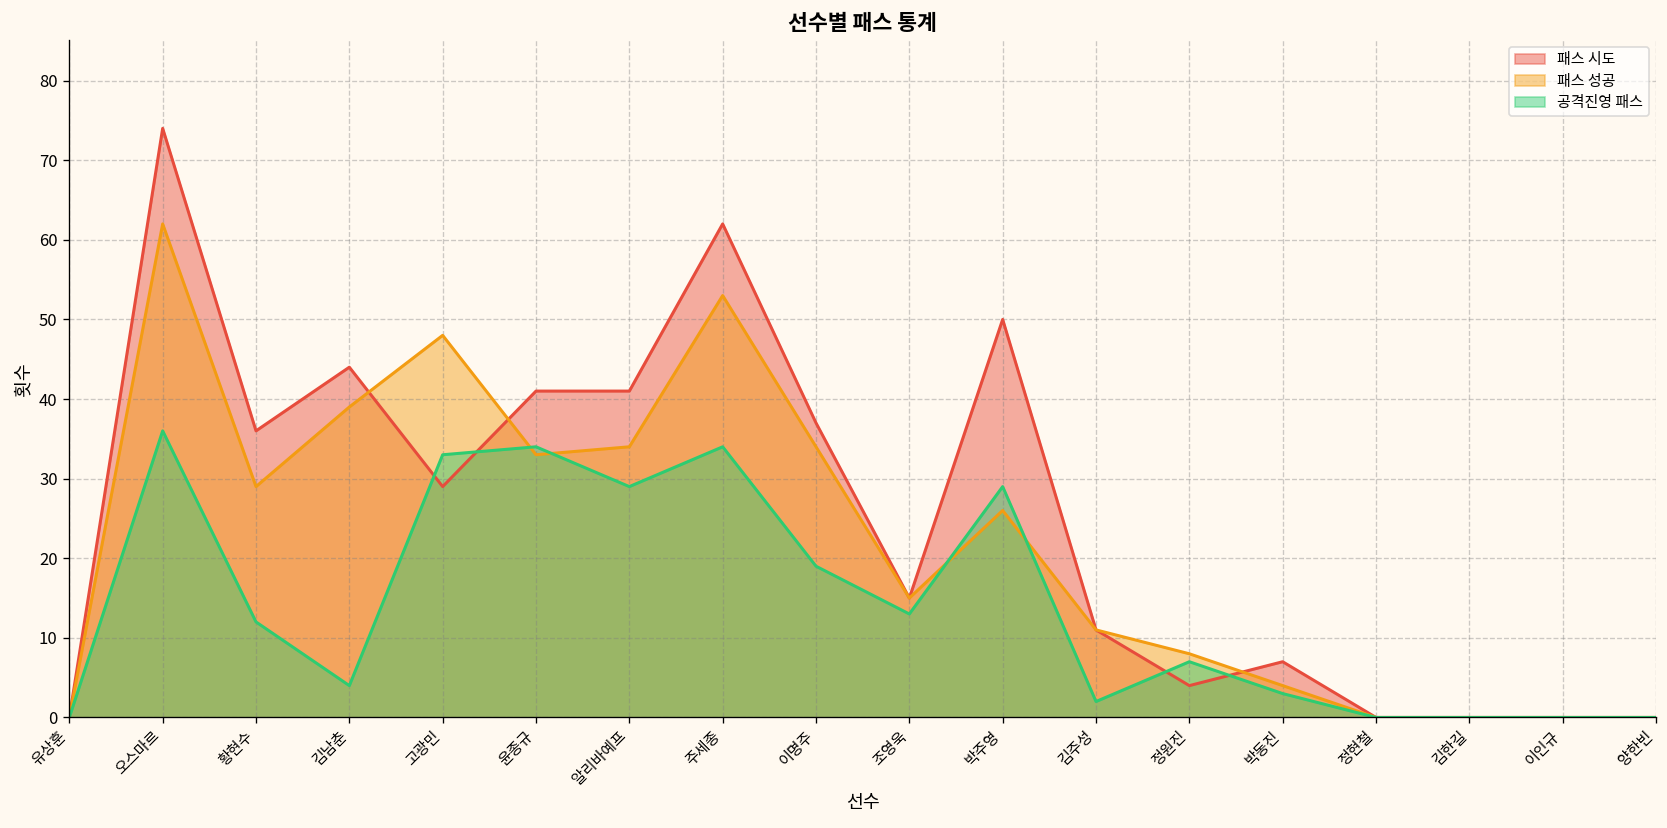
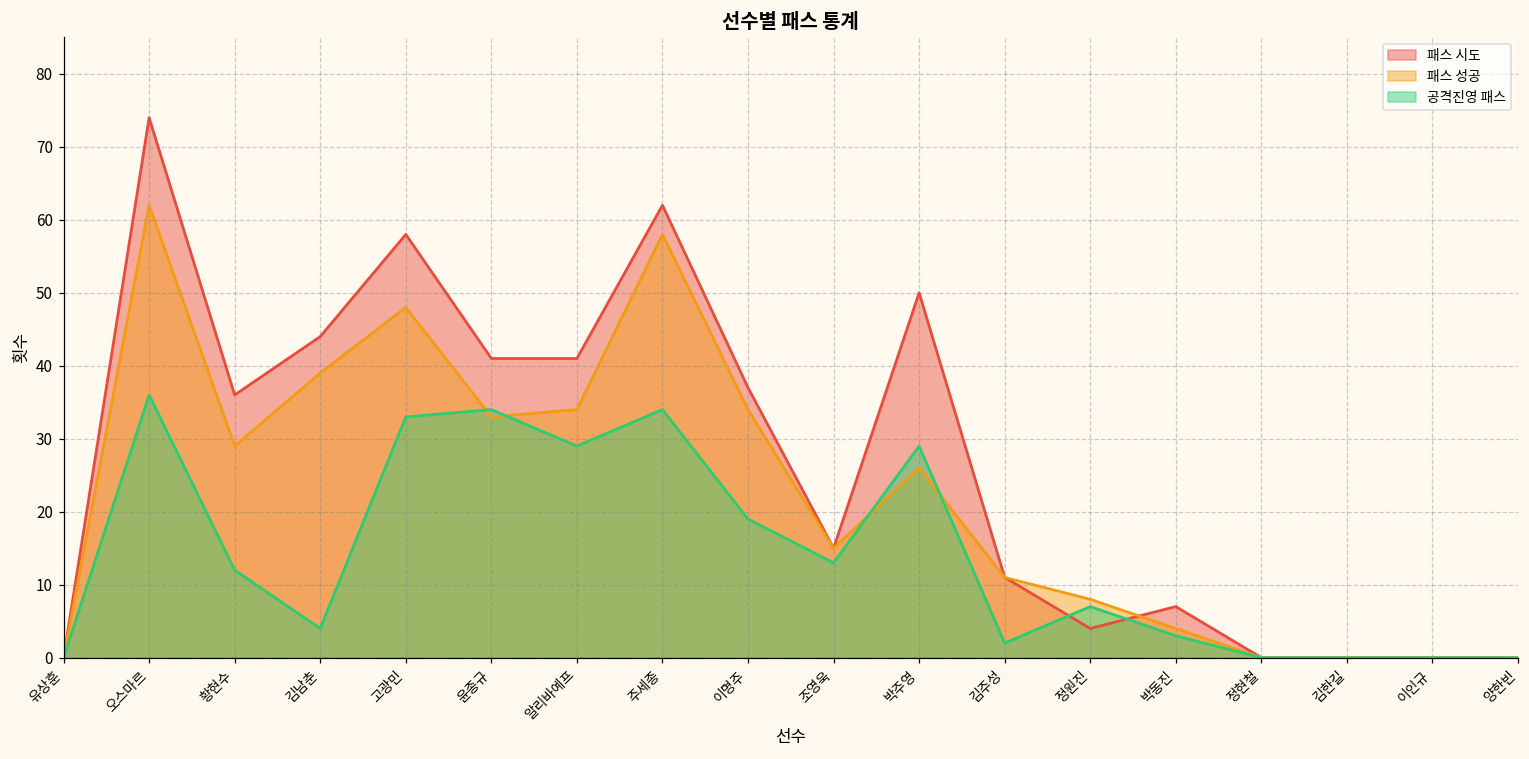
패스 시도, 고광민: 29 -> 58
패스 성공, 주세종: 53 -> 58
